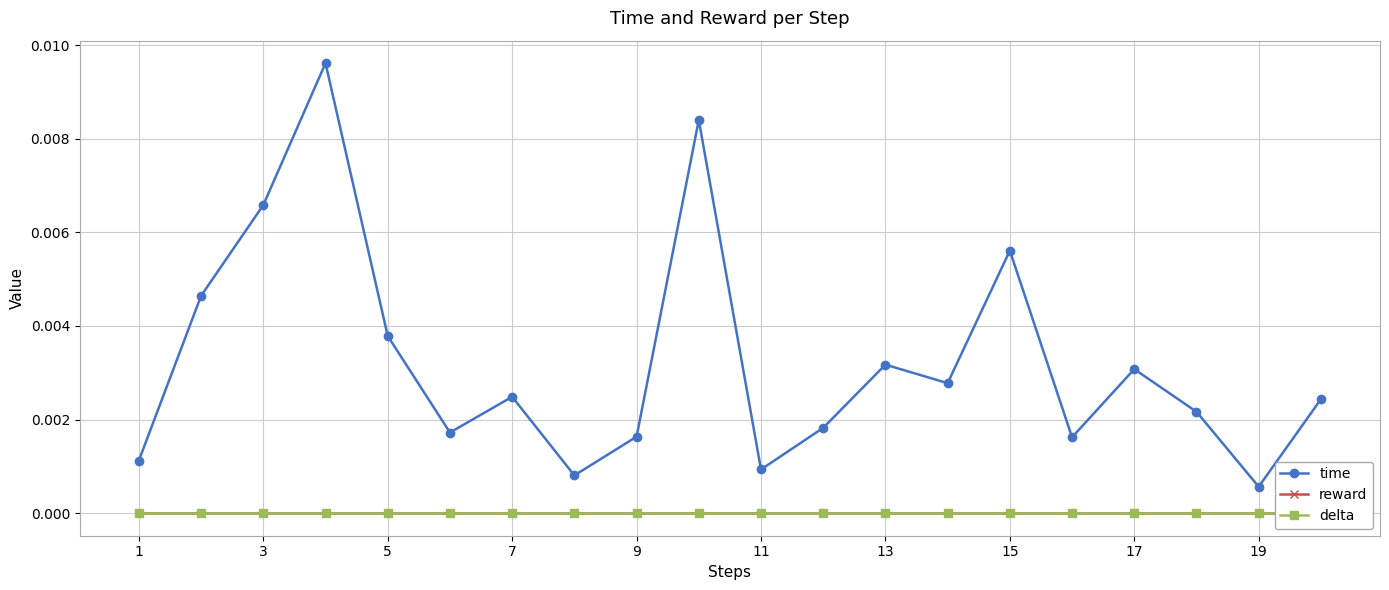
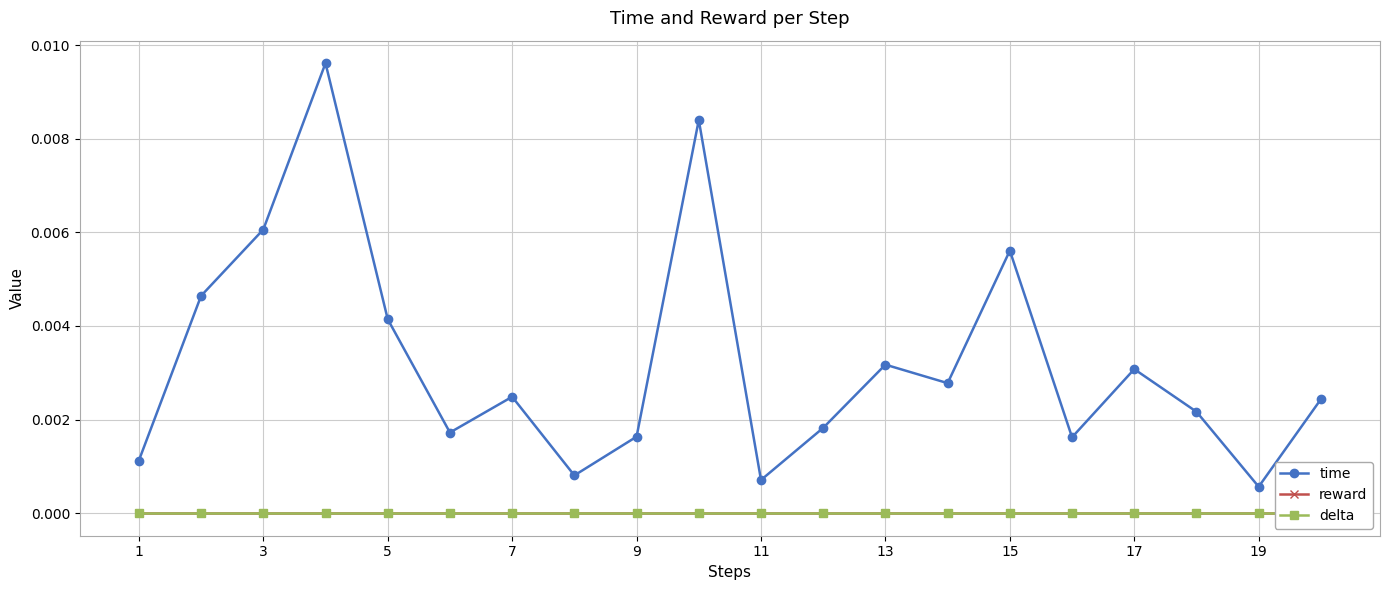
time, 3: 0.0066 -> 0.0061
time, 5: 0.0038 -> 0.0041
time, 11: 0.0009 -> 0.0007
